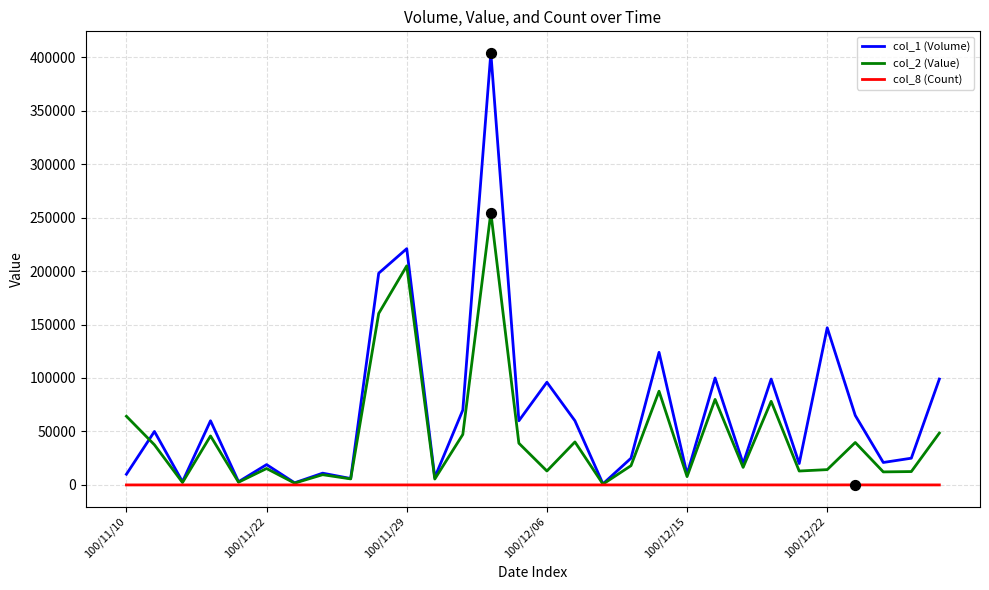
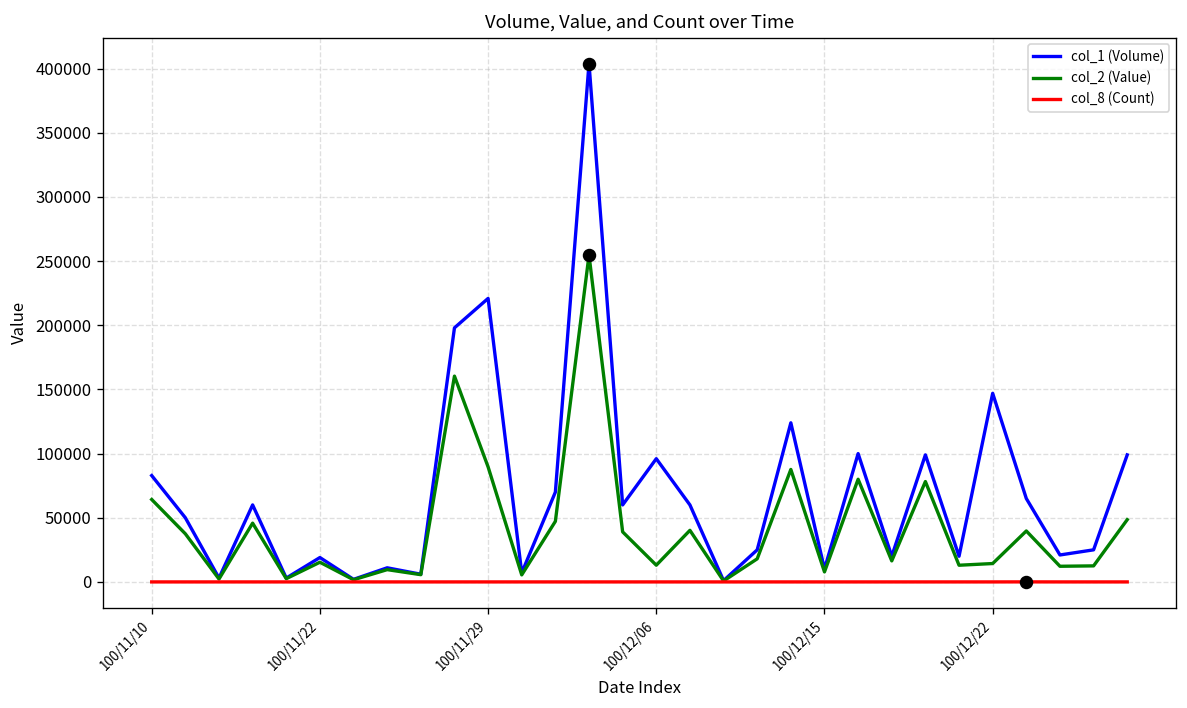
col_1 (Volume), 100/11/10: 10000 -> 83000
col_2 (Value), 100/11/29: 205000 -> 90000
